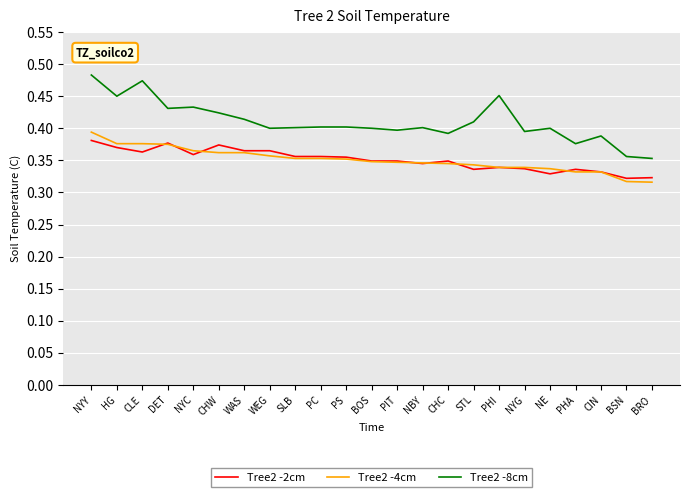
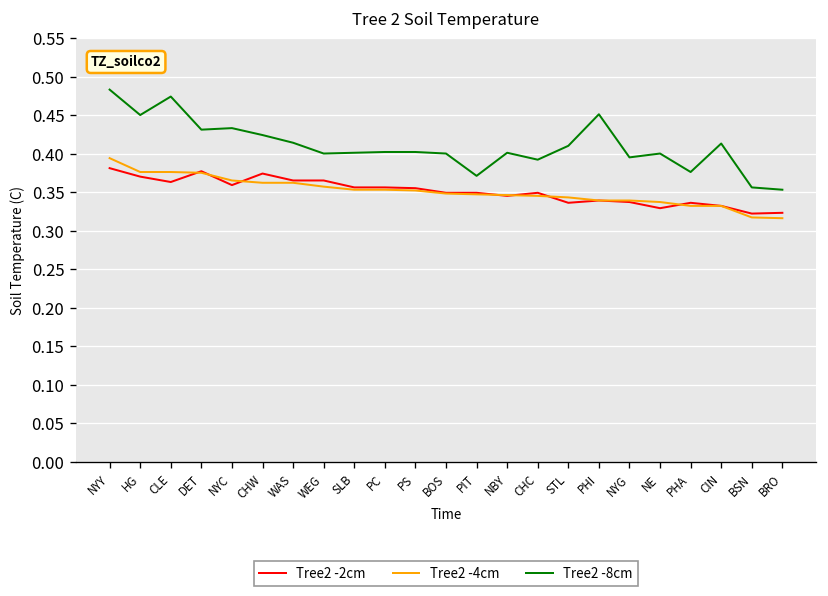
Tree2 -8cm, PIT: 0.40 -> 0.37
Tree2 -8cm, CIN: 0.39 -> 0.41
